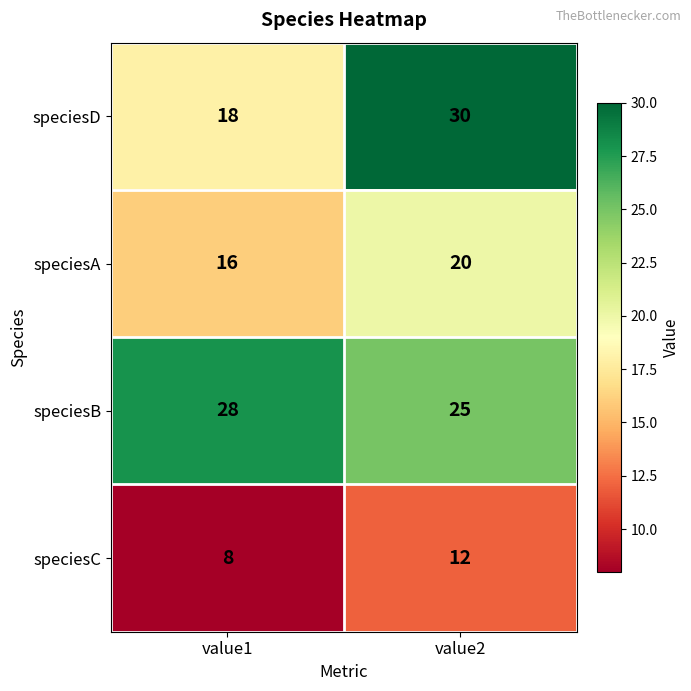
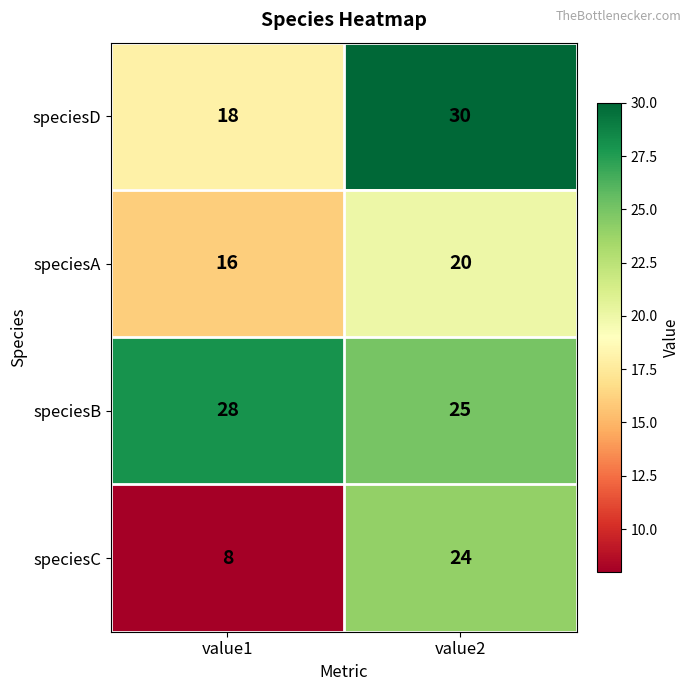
speciesC, value2: 12 -> 24
